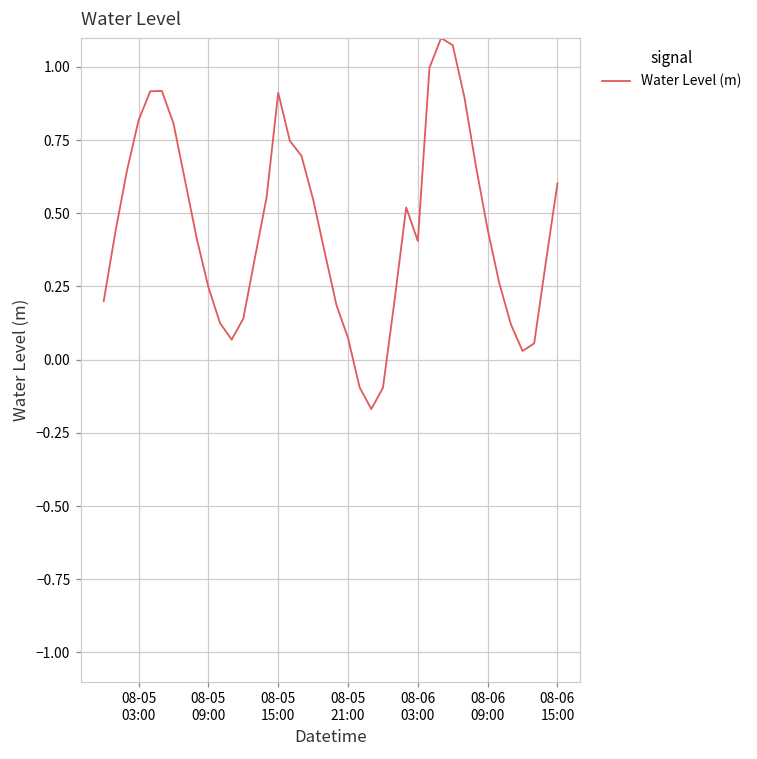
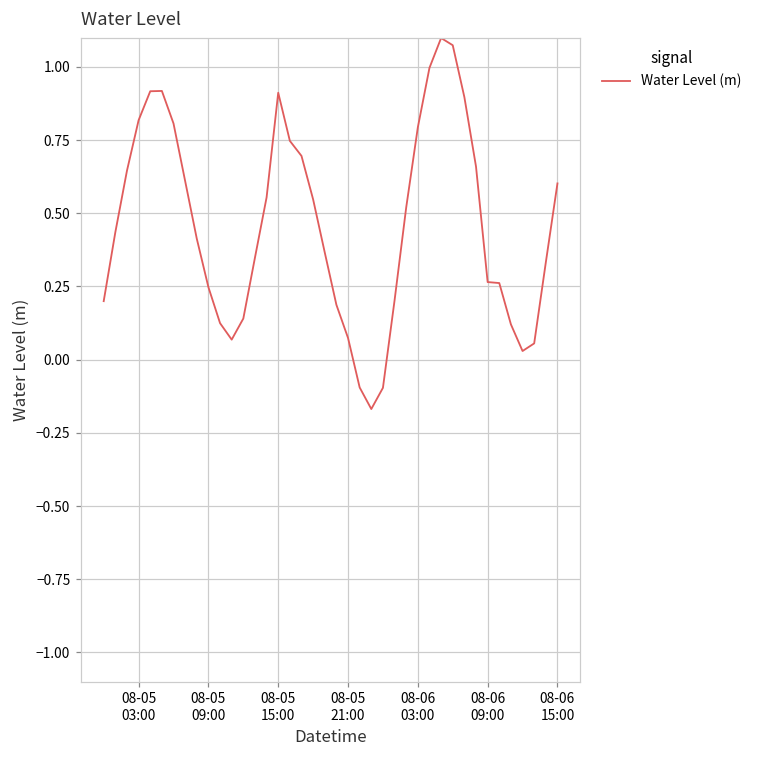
08-06 03:00: 0.40 -> 0.79
08-06 09:00: 0.44 -> 0.26
